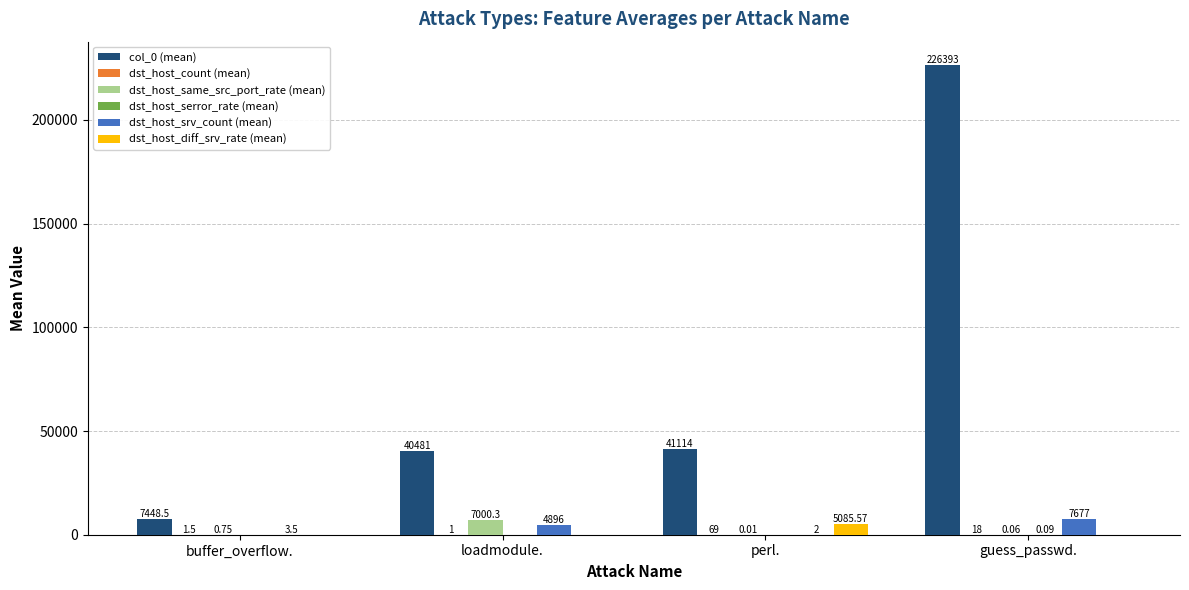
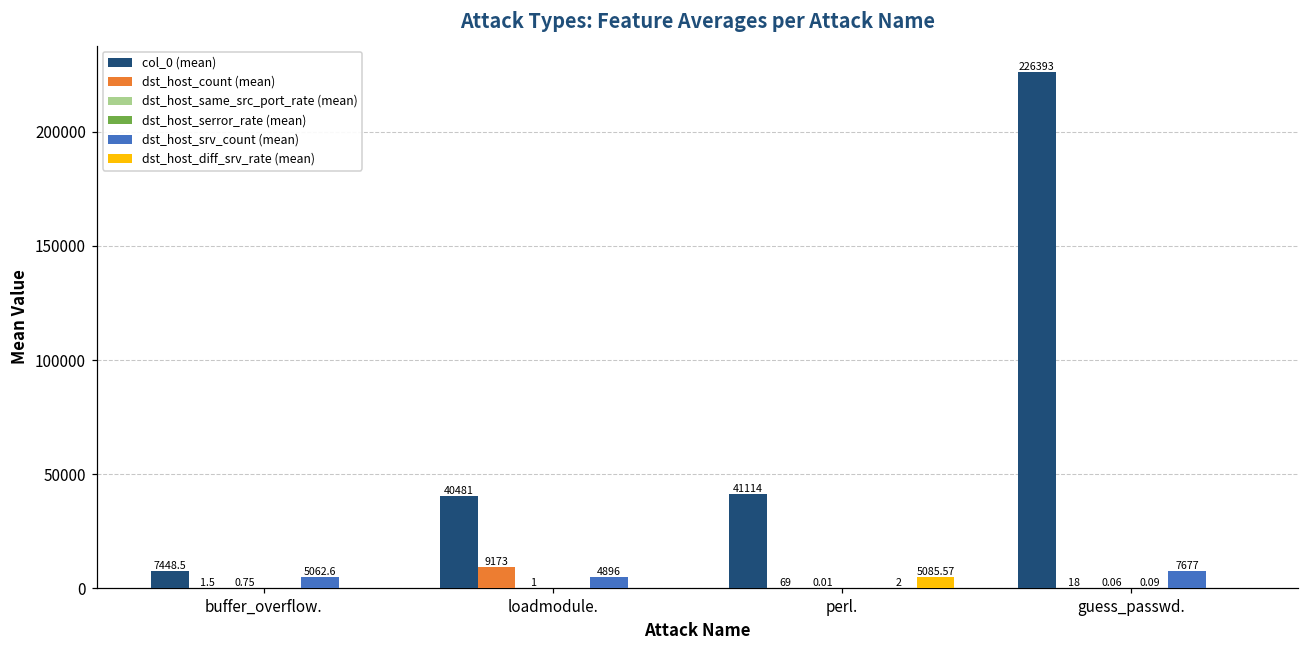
dst_host_srv_count (mean), buffer_overflow.: 3.5 -> 5062.6
dst_host_count (mean), loadmodule.: 1 -> 9173
dst_host_same_src_port_rate (mean), loadmodule.: 7000.3 -> 1
